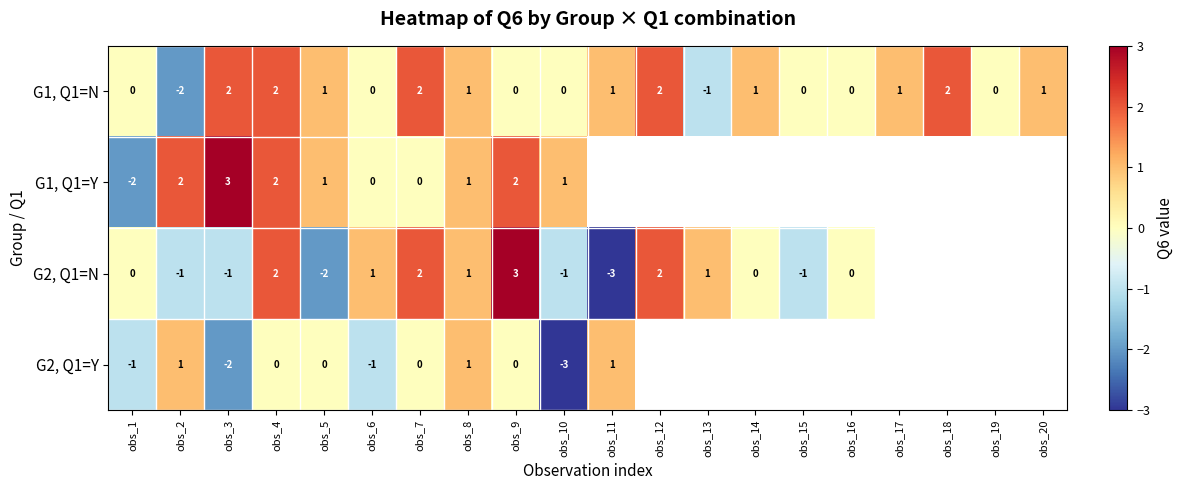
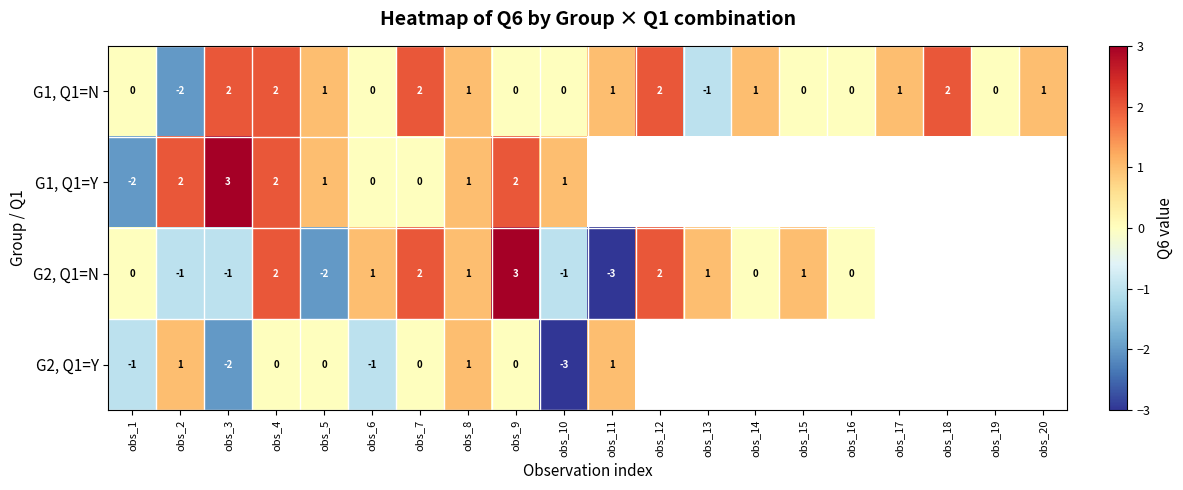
G2, Q1=N, obs_15: -1 -> 1
